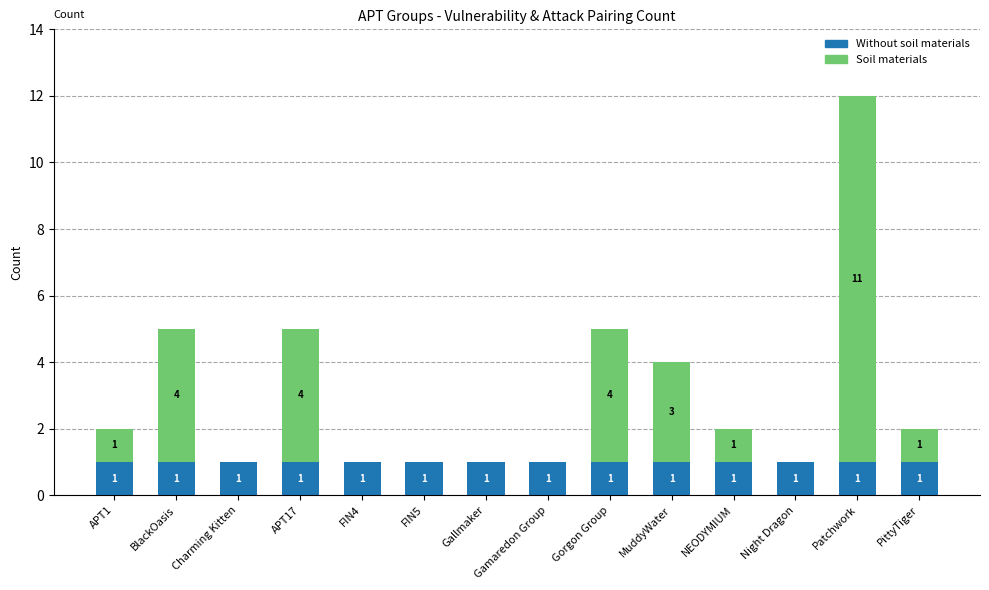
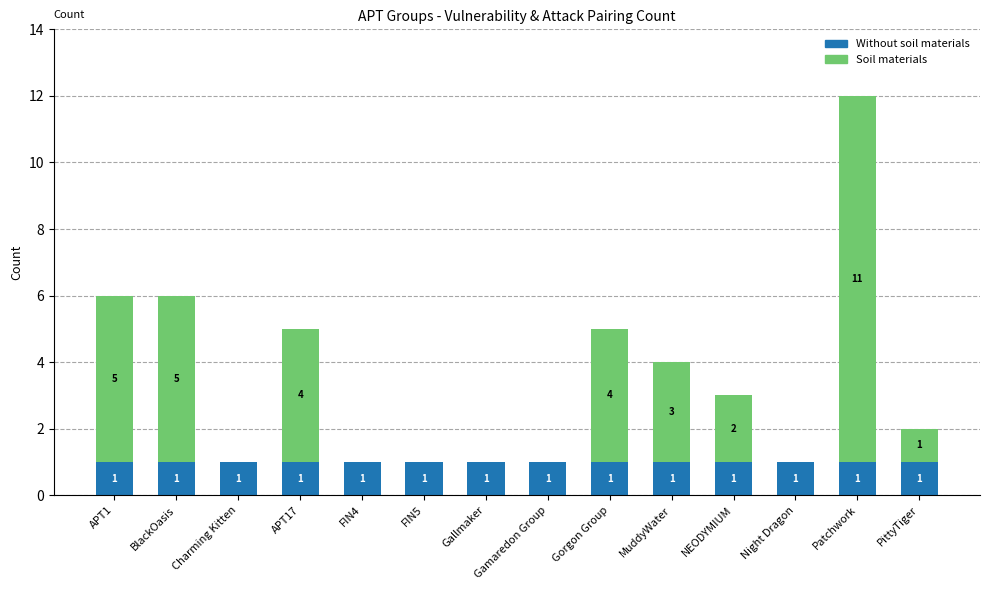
Soil materials, APT1: 1 -> 5
Soil materials, BlackOasis: 4 -> 5
Soil materials, NEODYMIUM: 1 -> 2
